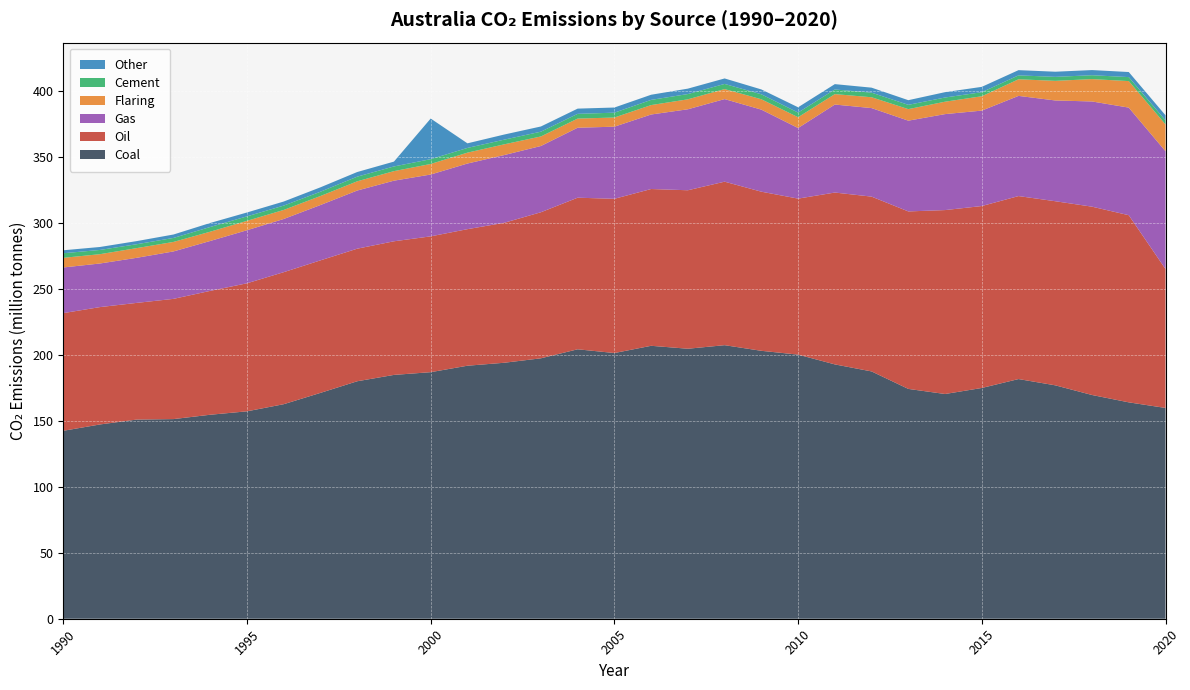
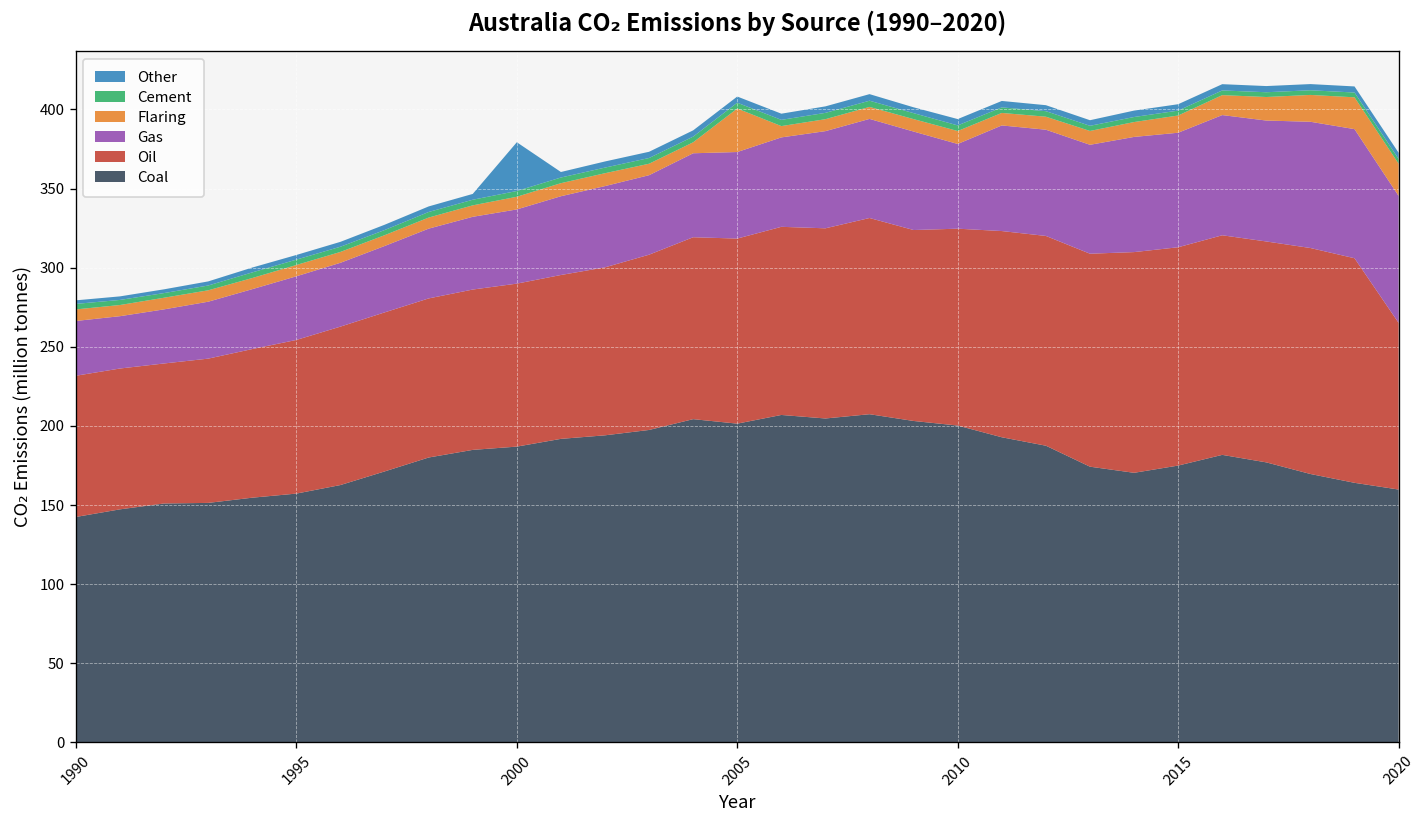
Flaring, 2005: 7 -> 27
Oil, 2010: 118 -> 124
Gas, 2020: 89 -> 80
